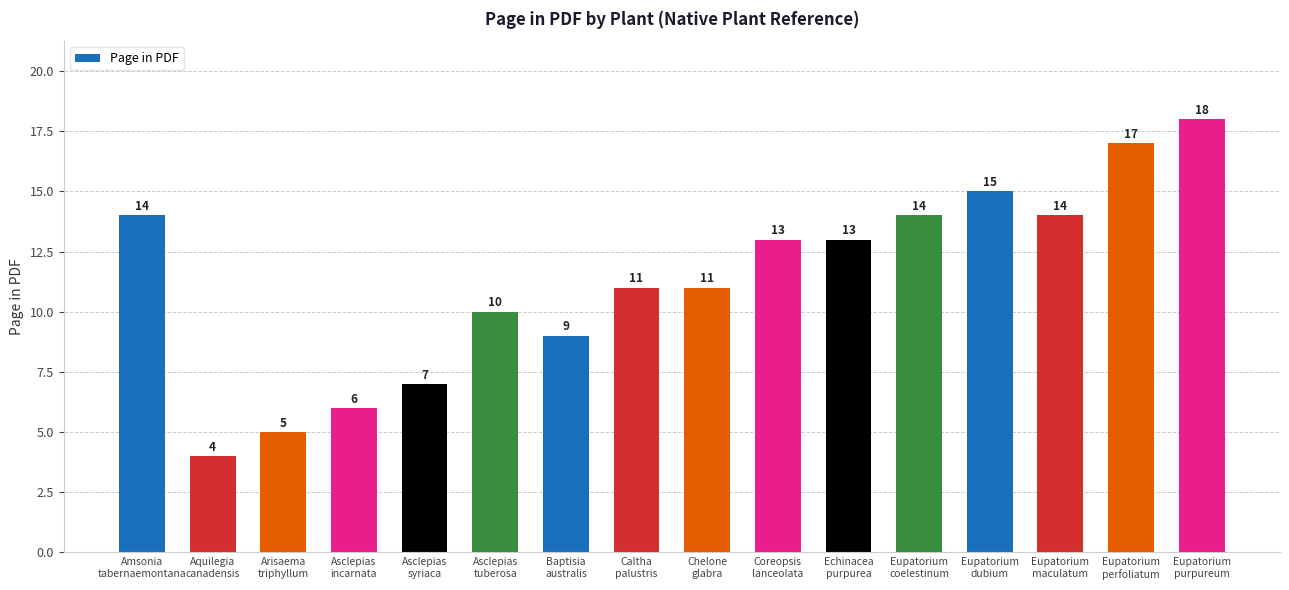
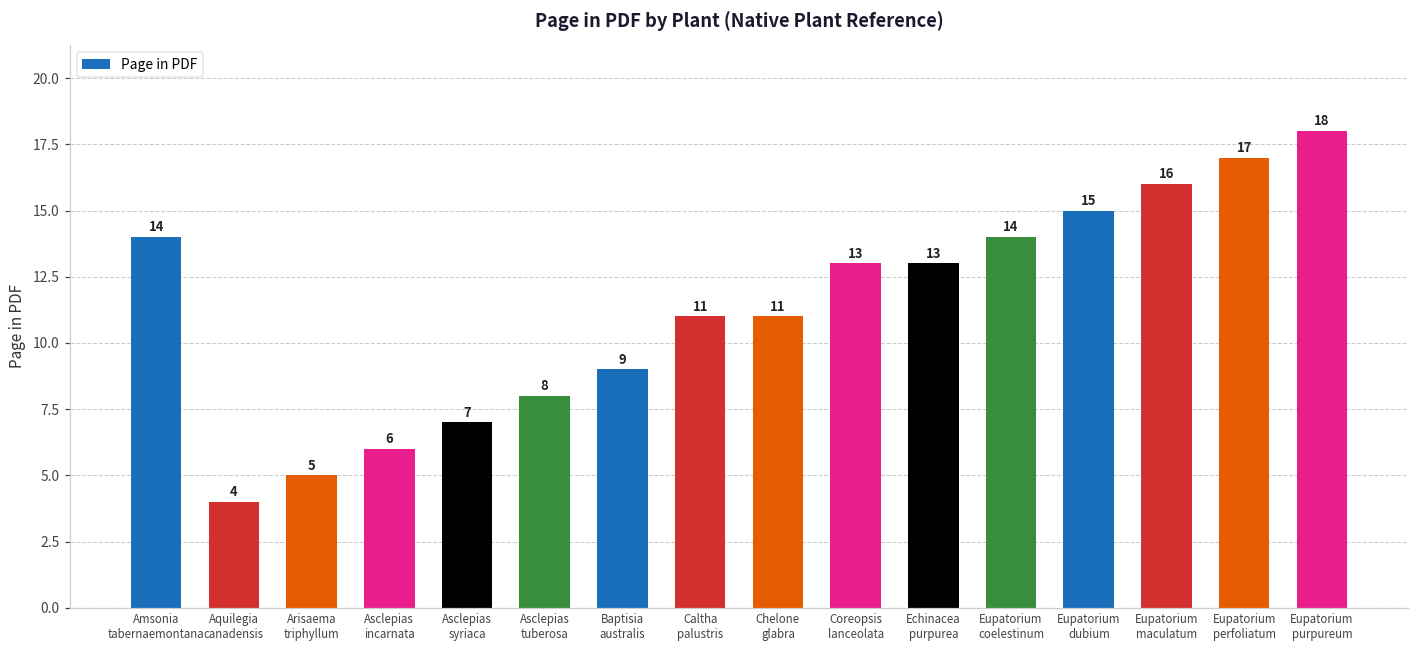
Asclepias tuberosa: 10 -> 8
Eupatorium maculatum: 14 -> 16
